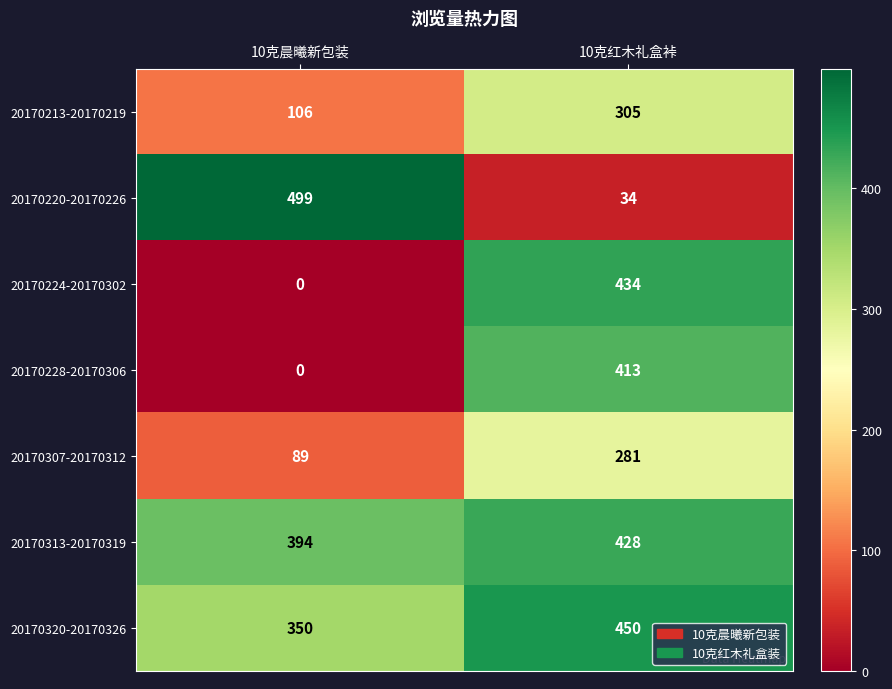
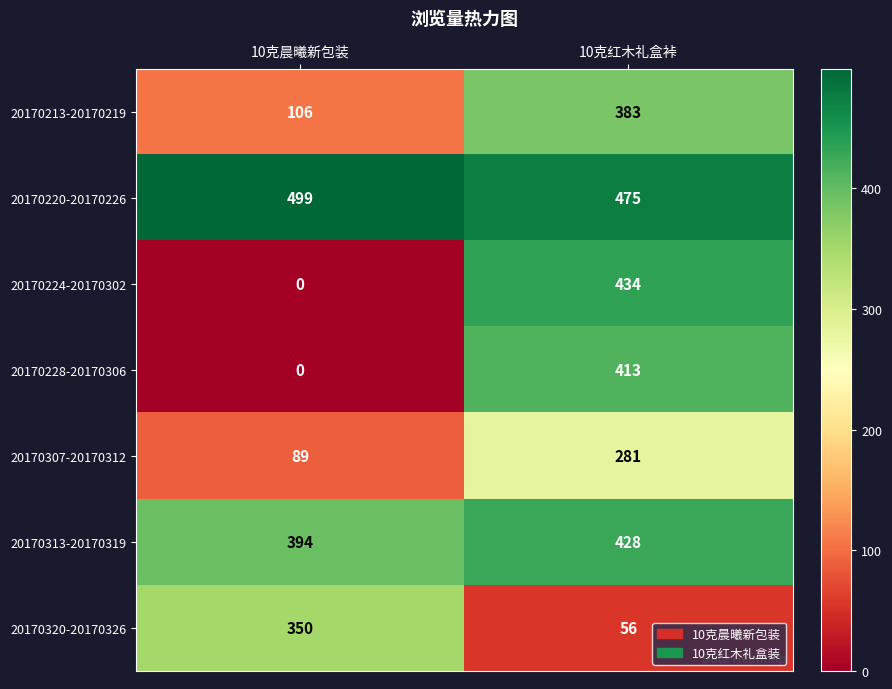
20170213-20170219, 10克红木礼盒裃: 305 -> 383
20170220-20170226, 10克红木礼盒裃: 34 -> 475
20170320-20170326, 10克红木礼盒裃: 450 -> 56
